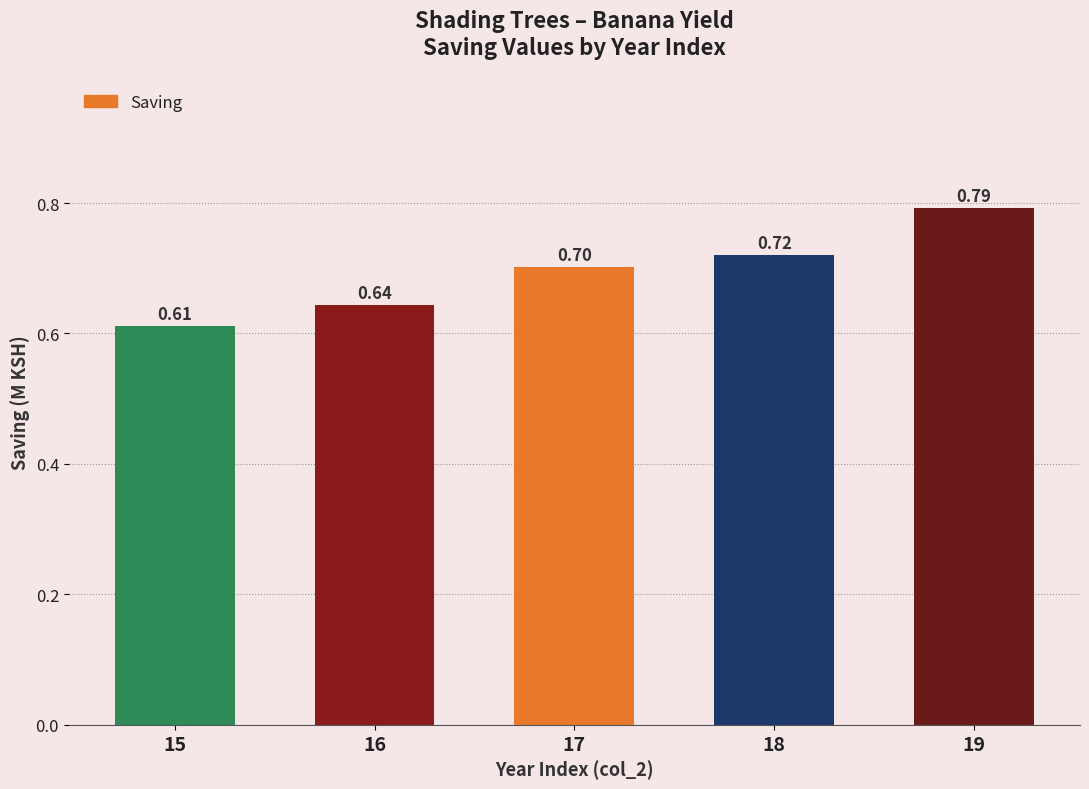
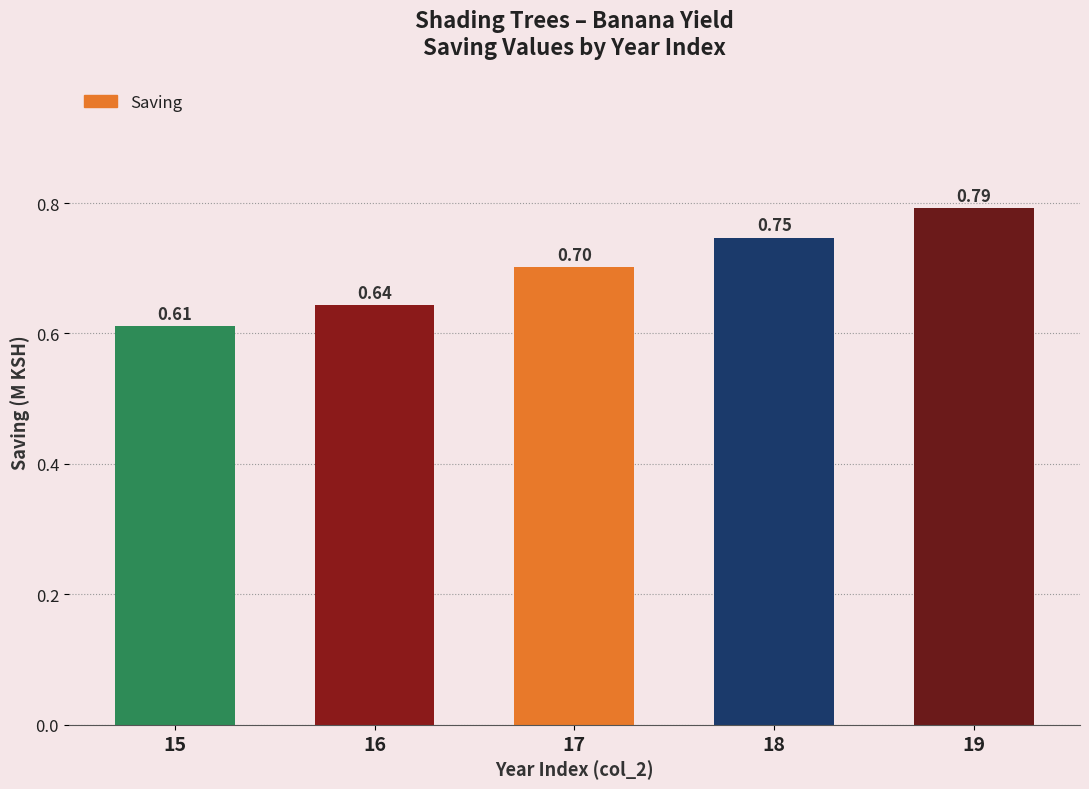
18: 0.72 -> 0.75
